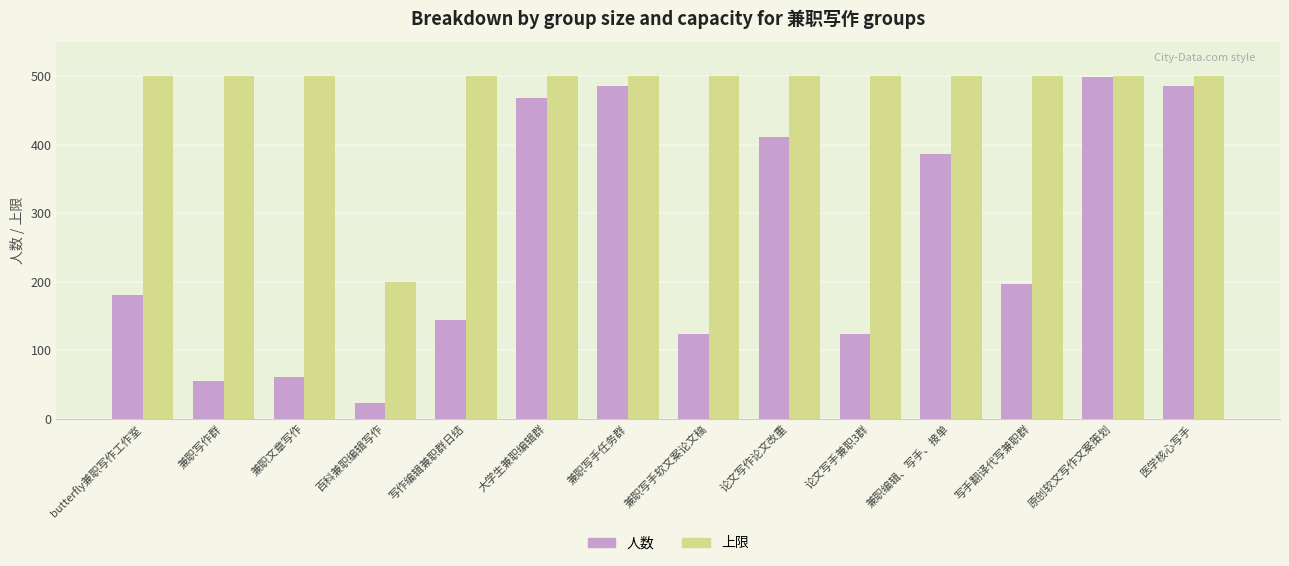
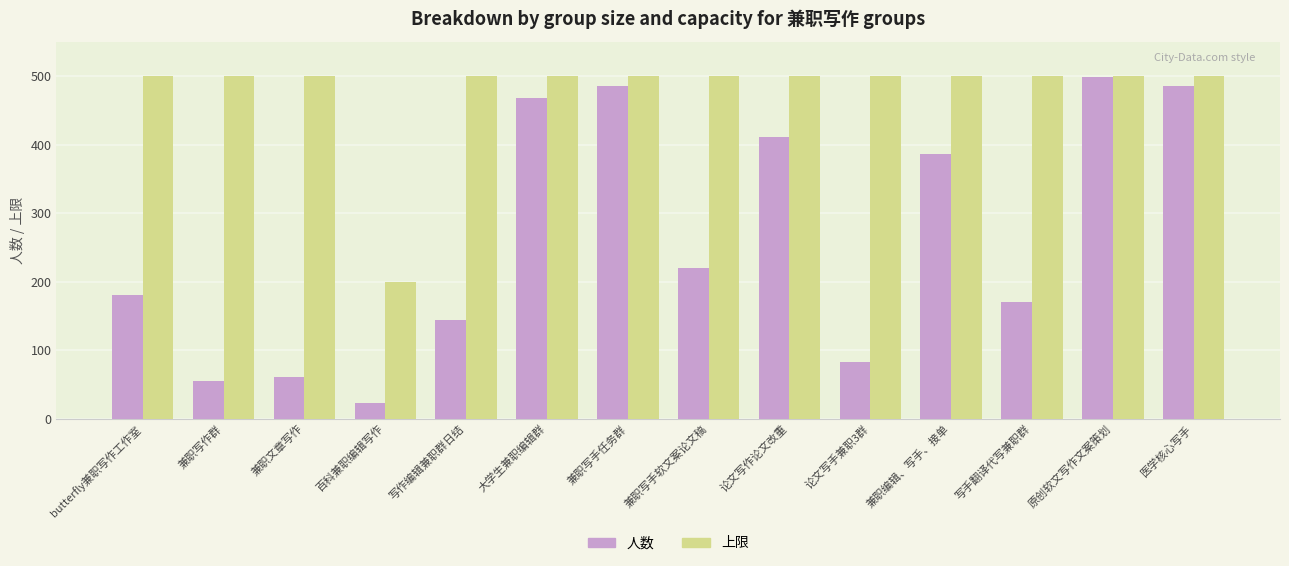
人数, 兼职写手软文案论文稿: 120 -> 220
人数, 论文写手兼职3群: 120 -> 80
人数, 写手翻译代写兼职群: 200 -> 170
